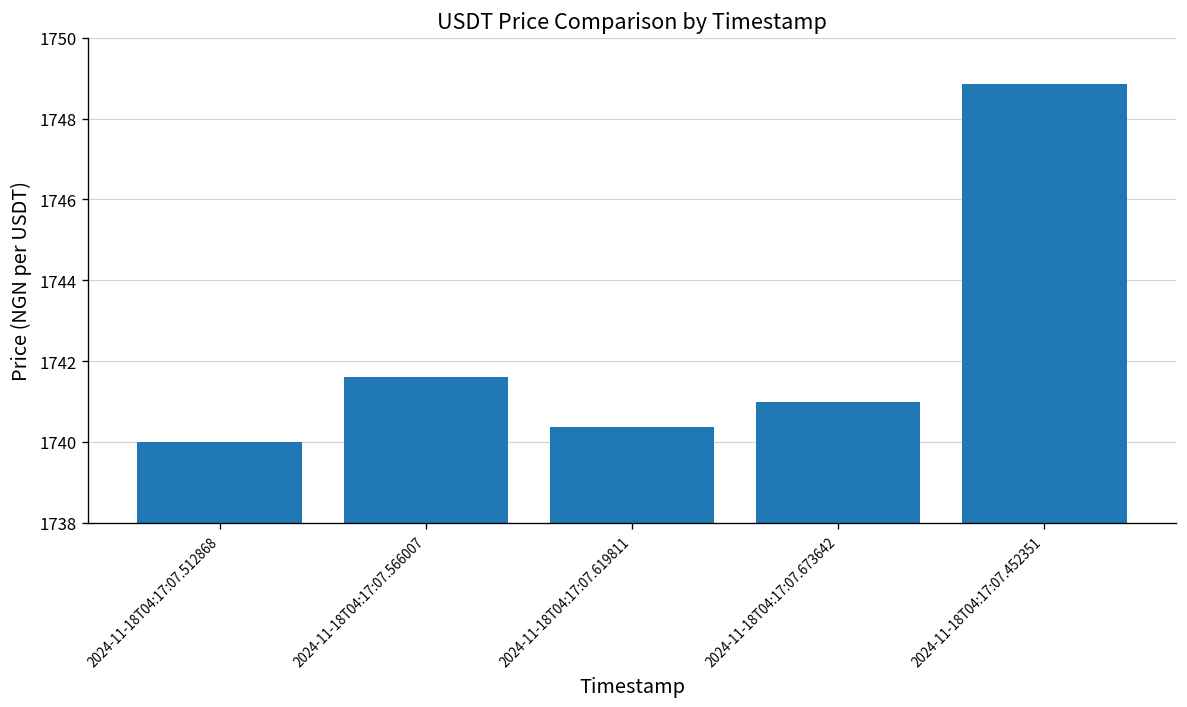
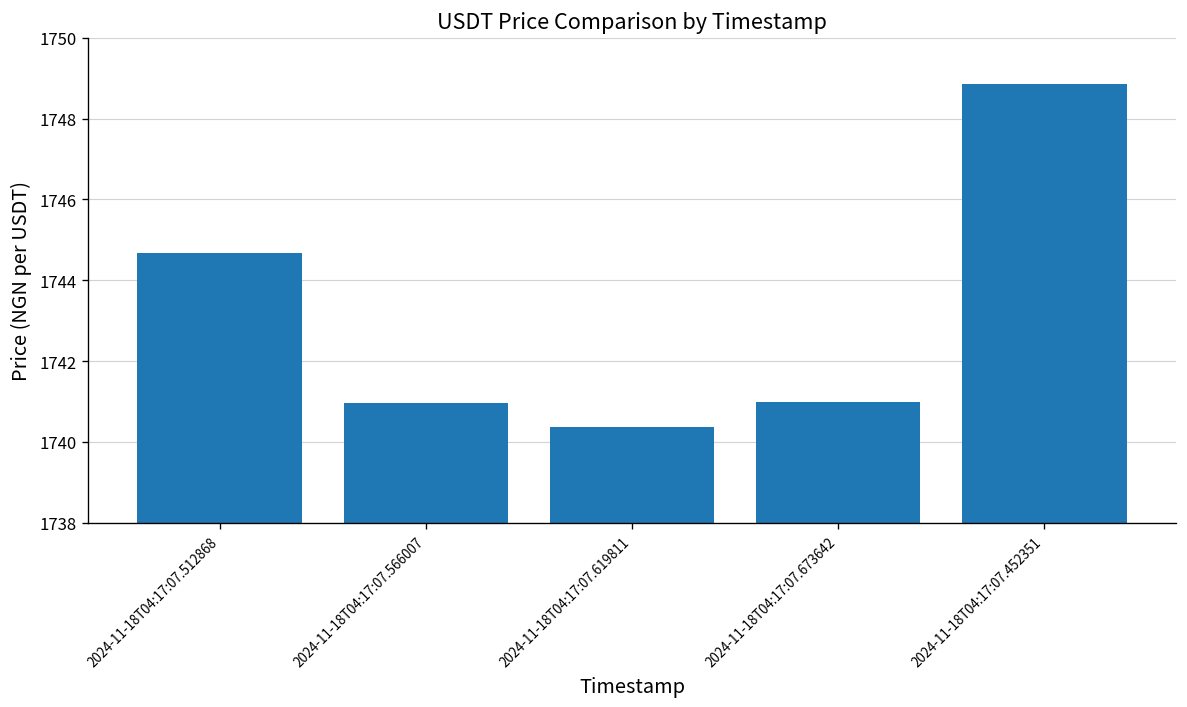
2024-11-18T04:17:07.512868: 1740.0 -> 1744.7
2024-11-18T04:17:07.566007: 1741.6 -> 1741.0
